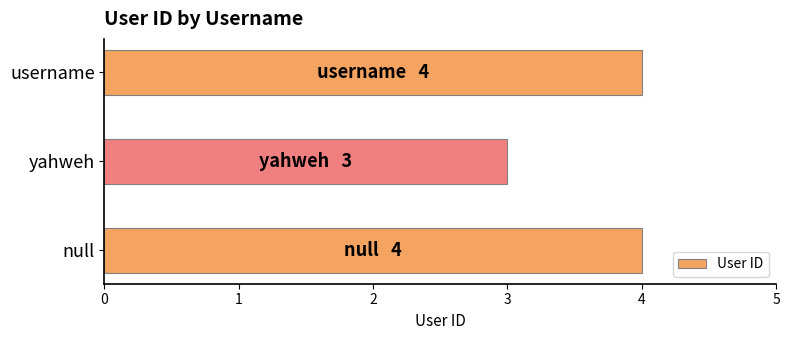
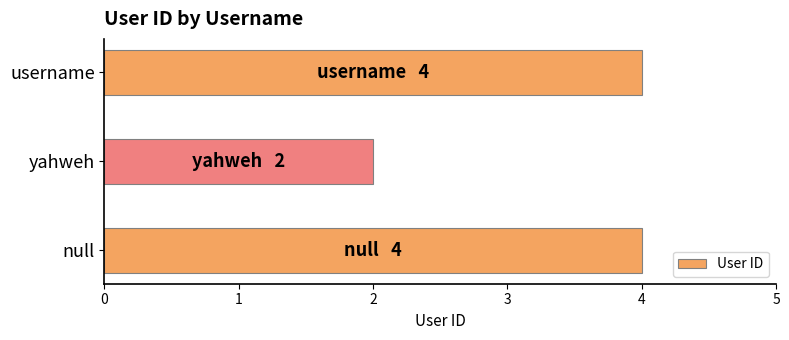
yahweh: 3 -> 2
